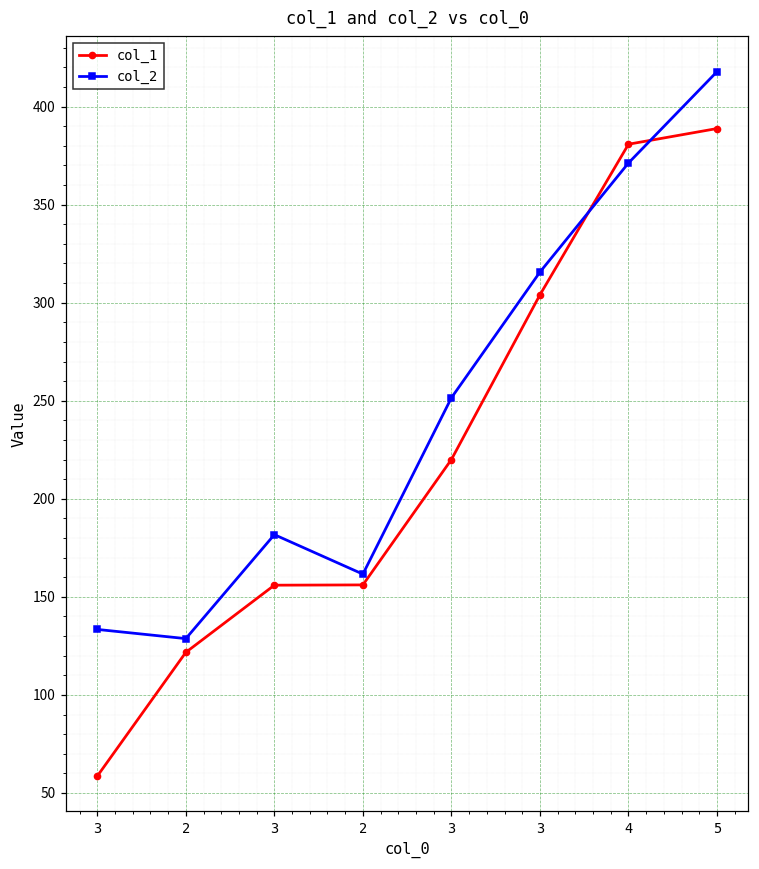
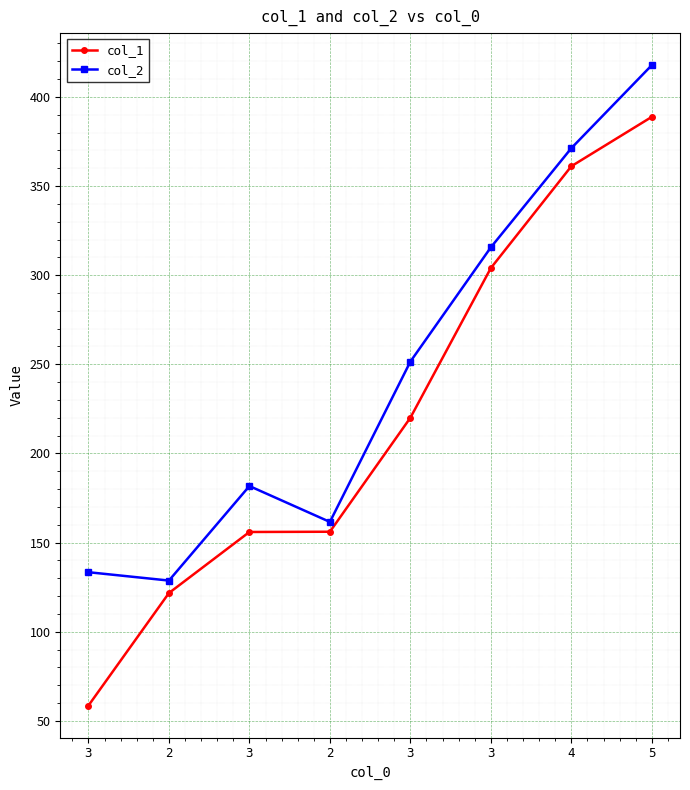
col_1, 4: 381 -> 361
